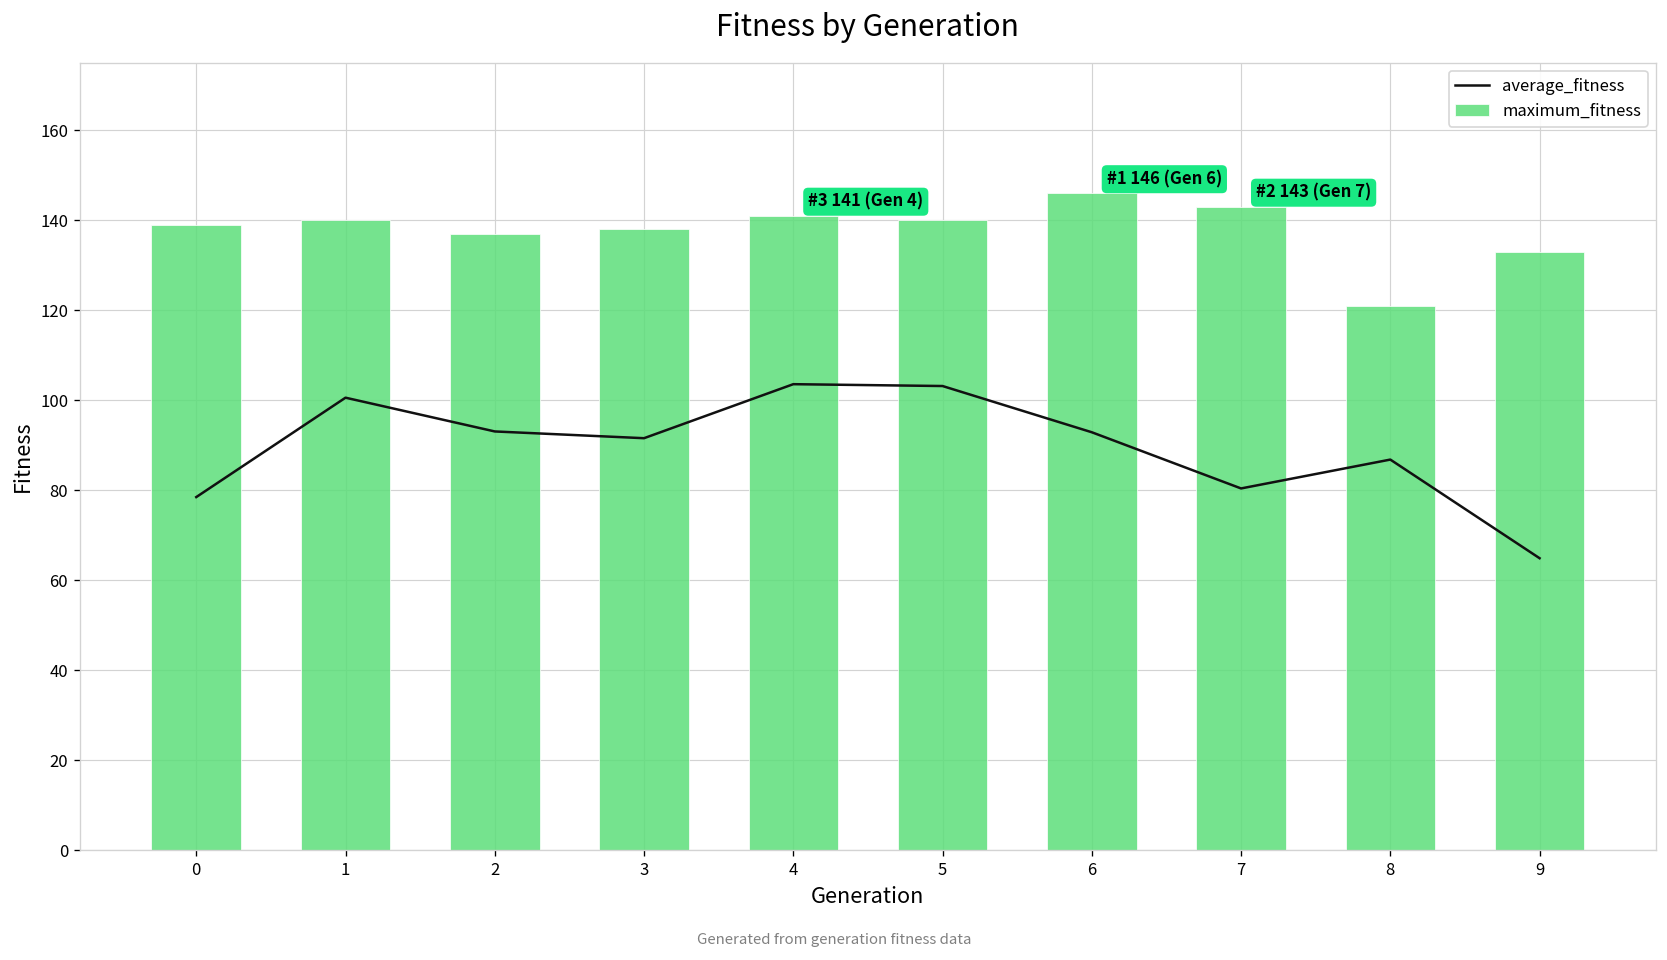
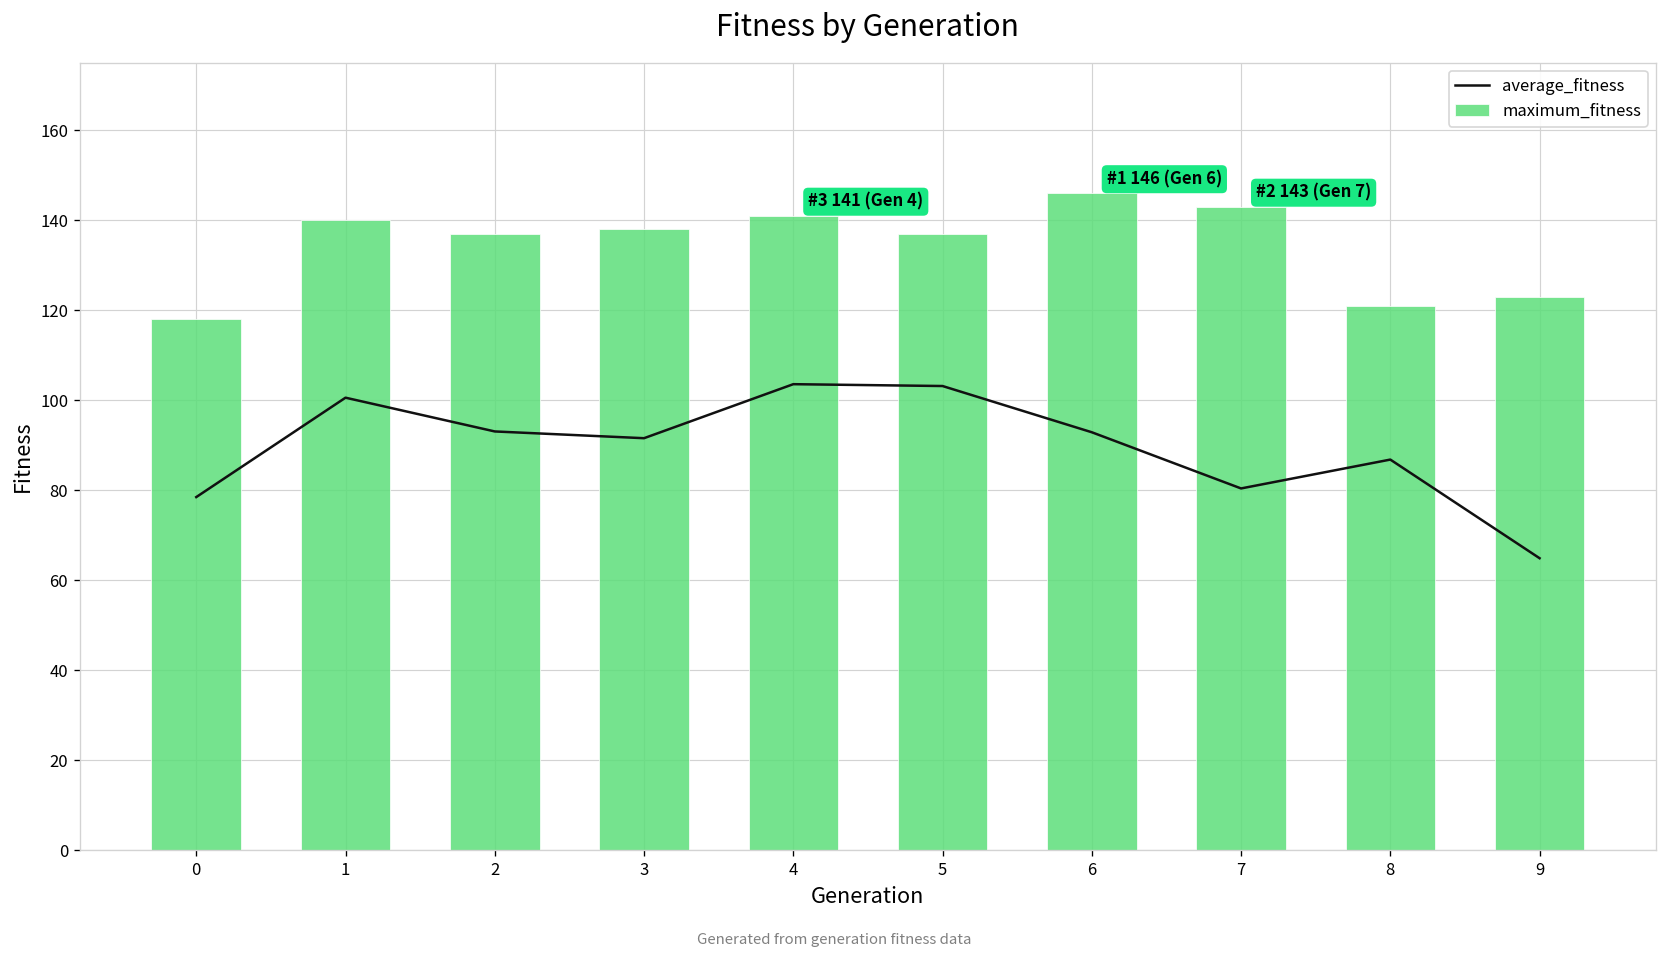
maximum_fitness, 0: 139 -> 118
maximum_fitness, 5: 140 -> 137
maximum_fitness, 9: 133 -> 123
